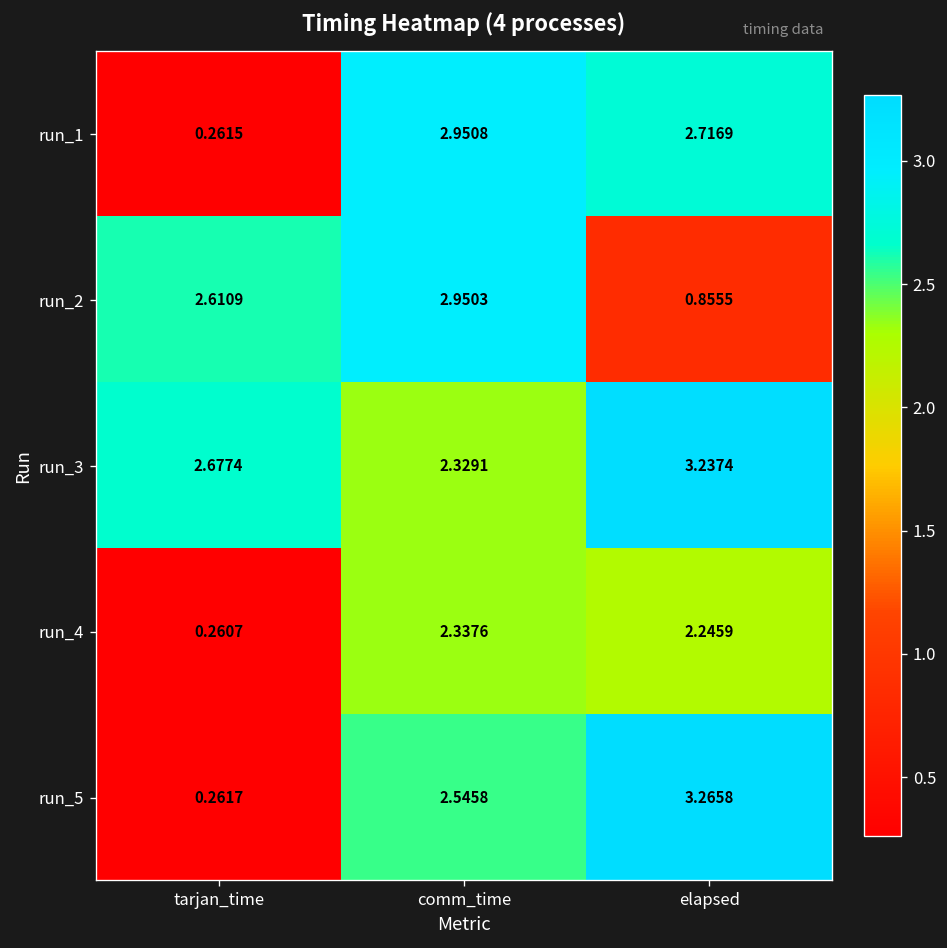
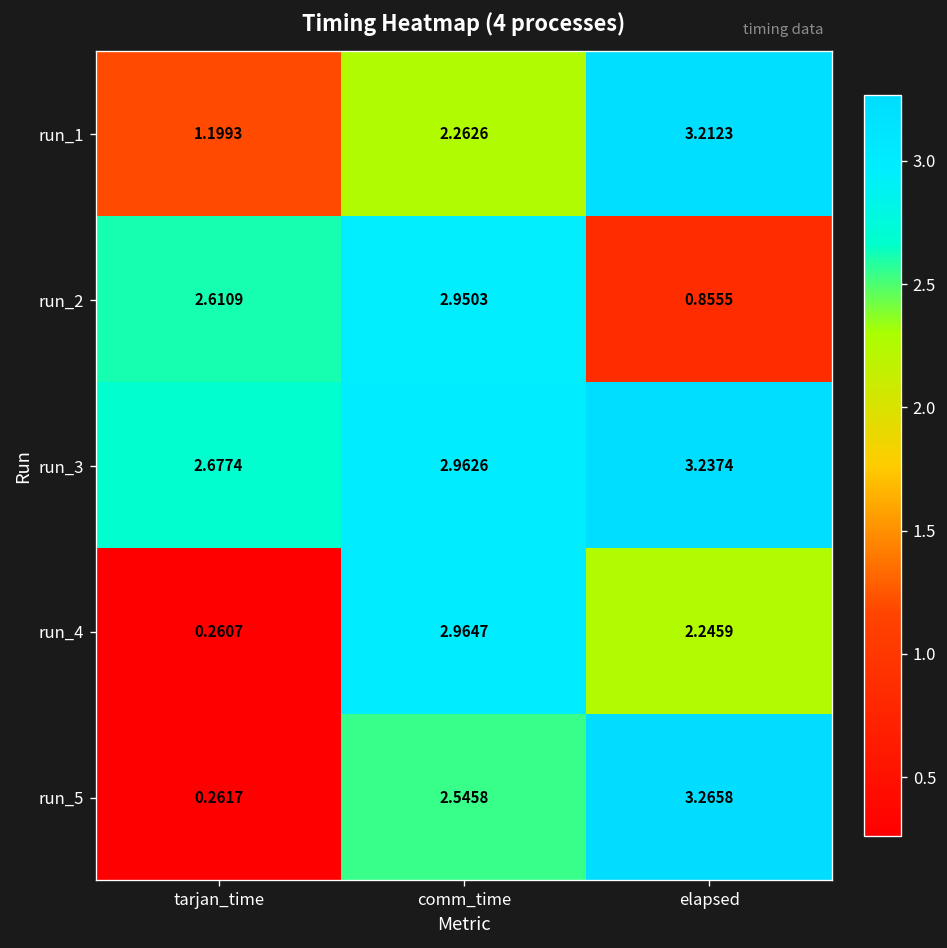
run_1, tarjan_time: 0.2615 -> 1.1993
run_1, comm_time: 2.9508 -> 2.2626
run_1, elapsed: 2.7169 -> 3.2123
run_3, comm_time: 2.3291 -> 2.9626
run_4, comm_time: 2.3376 -> 2.9647
